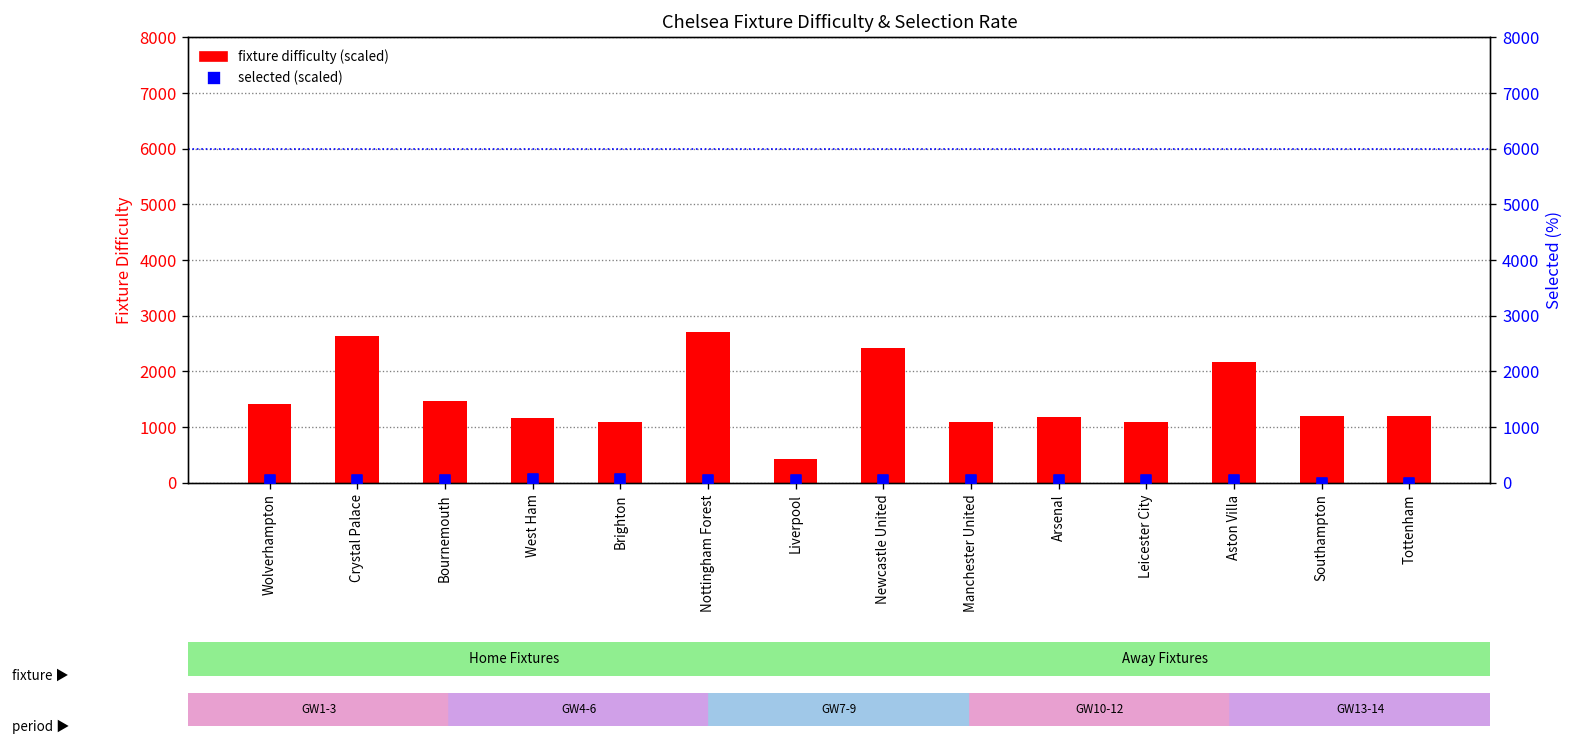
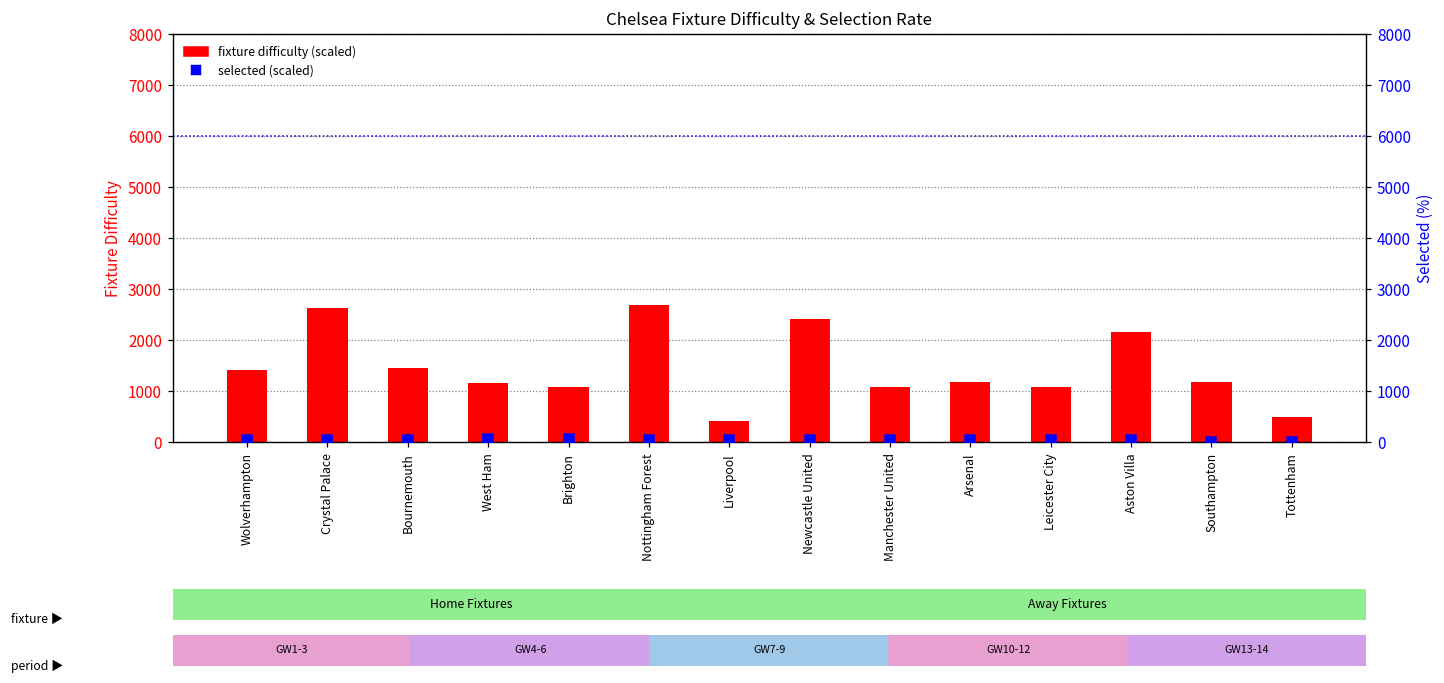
fixture difficulty (scaled), Tottenham: 1200 -> 500
